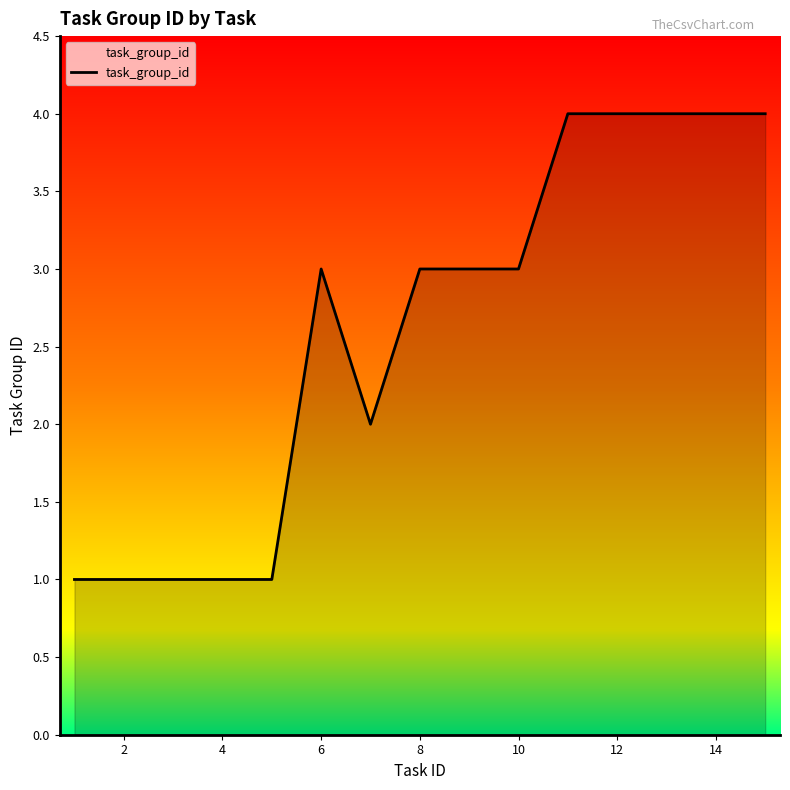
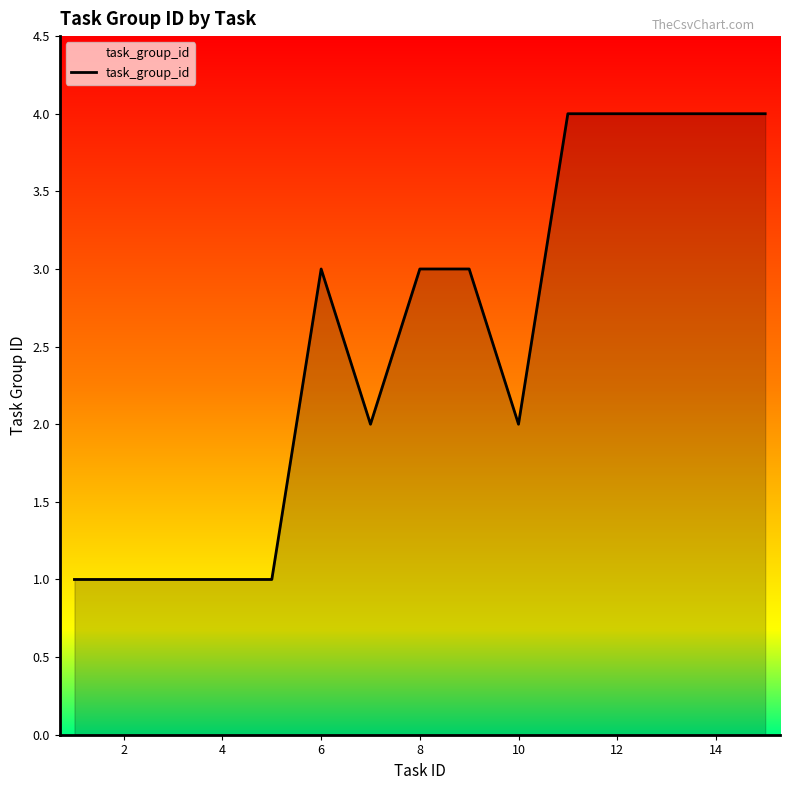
10: 3 -> 2
